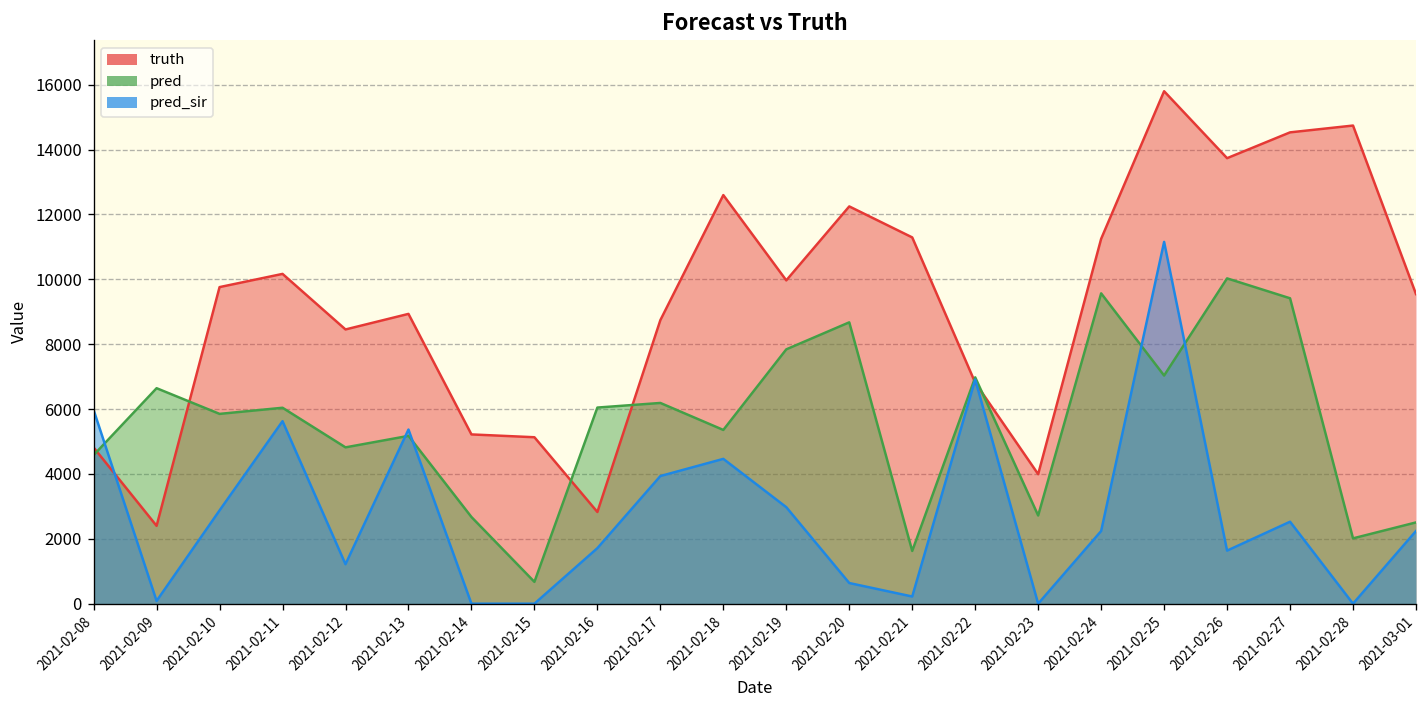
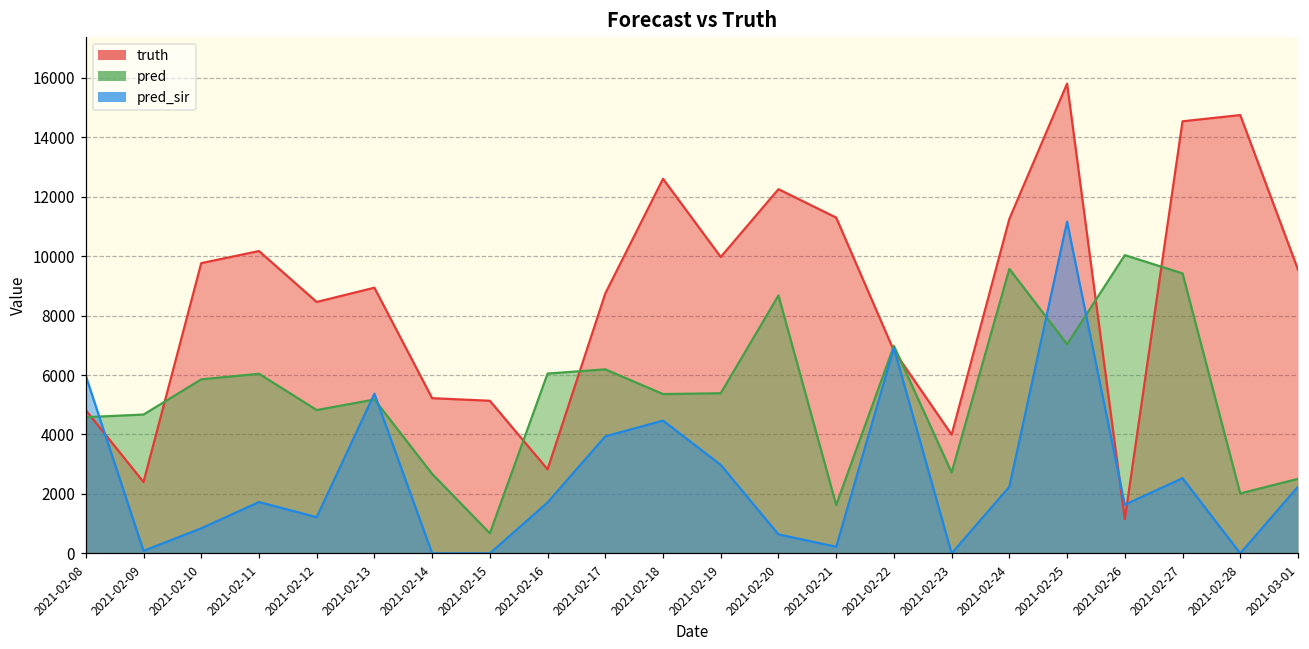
pred, 2021-02-09: 6600 -> 4700
pred_sir, 2021-02-10: 2900 -> 800
pred_sir, 2021-02-11: 5600 -> 1700
pred, 2021-02-19: 7800 -> 5400
truth, 2021-02-26: 13700 -> 1200
